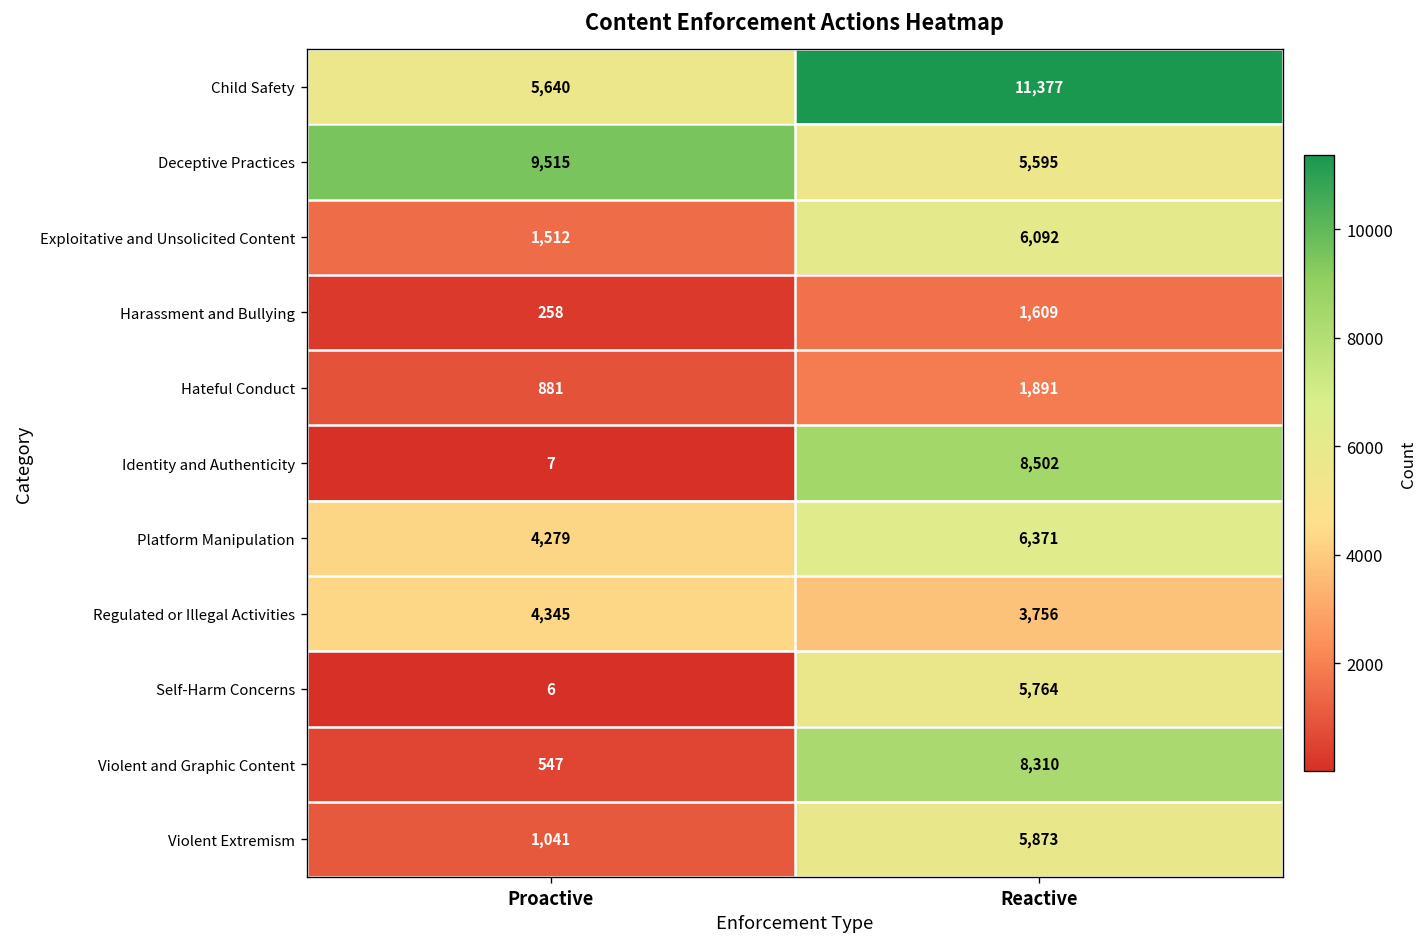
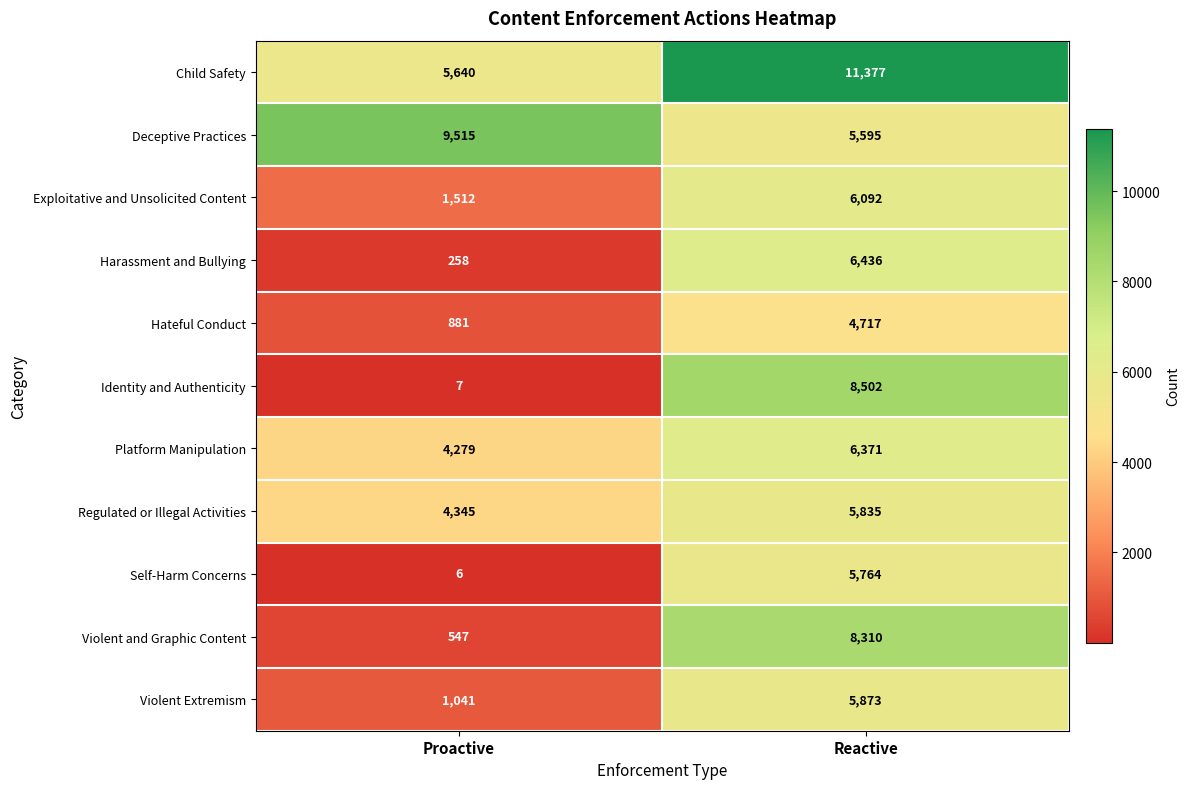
Harassment and Bullying, Reactive: 1,609 -> 6,436
Hateful Conduct, Reactive: 1,891 -> 4,717
Regulated or Illegal Activities, Reactive: 3,756 -> 5,835
